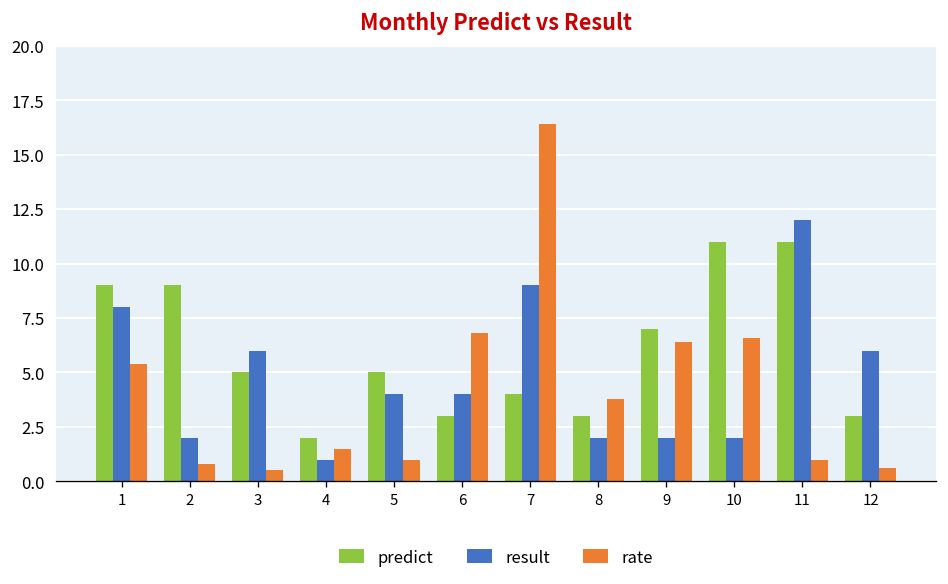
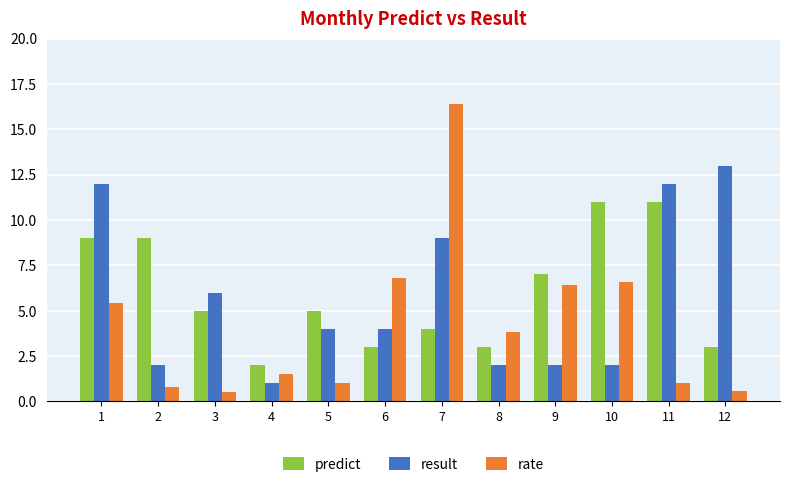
result, 1: 8 -> 12
result, 12: 6 -> 13
